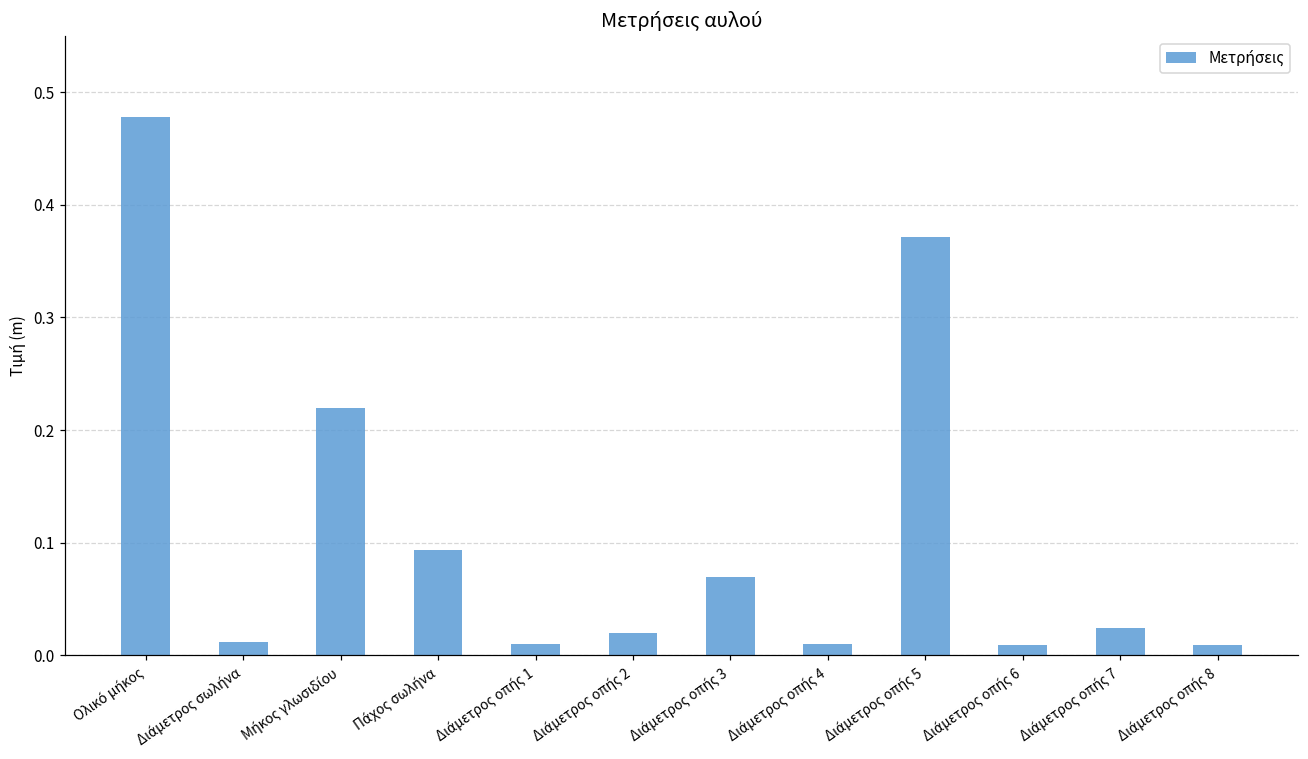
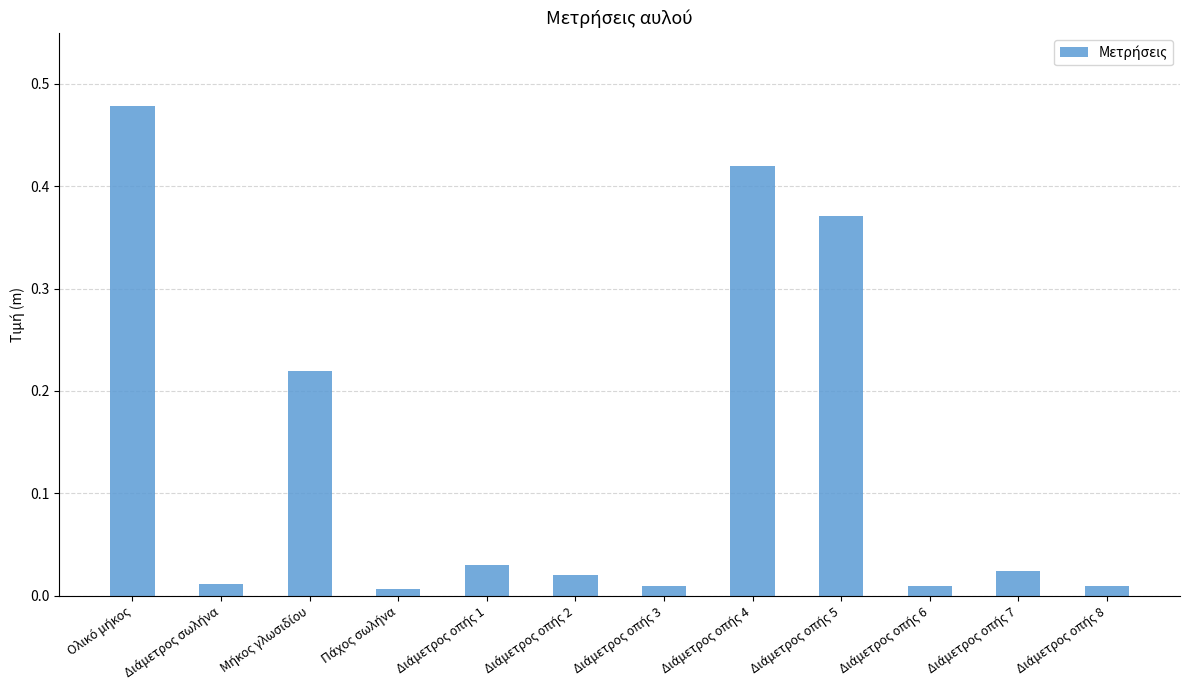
Πάχος σωλήνα: 0.093 -> 0.006
Διάμετρος οπής 1: 0.01 -> 0.03
Διάμετρος οπής 3: 0.07 -> 0.01
Διάμετρος οπής 4: 0.01 -> 0.42
